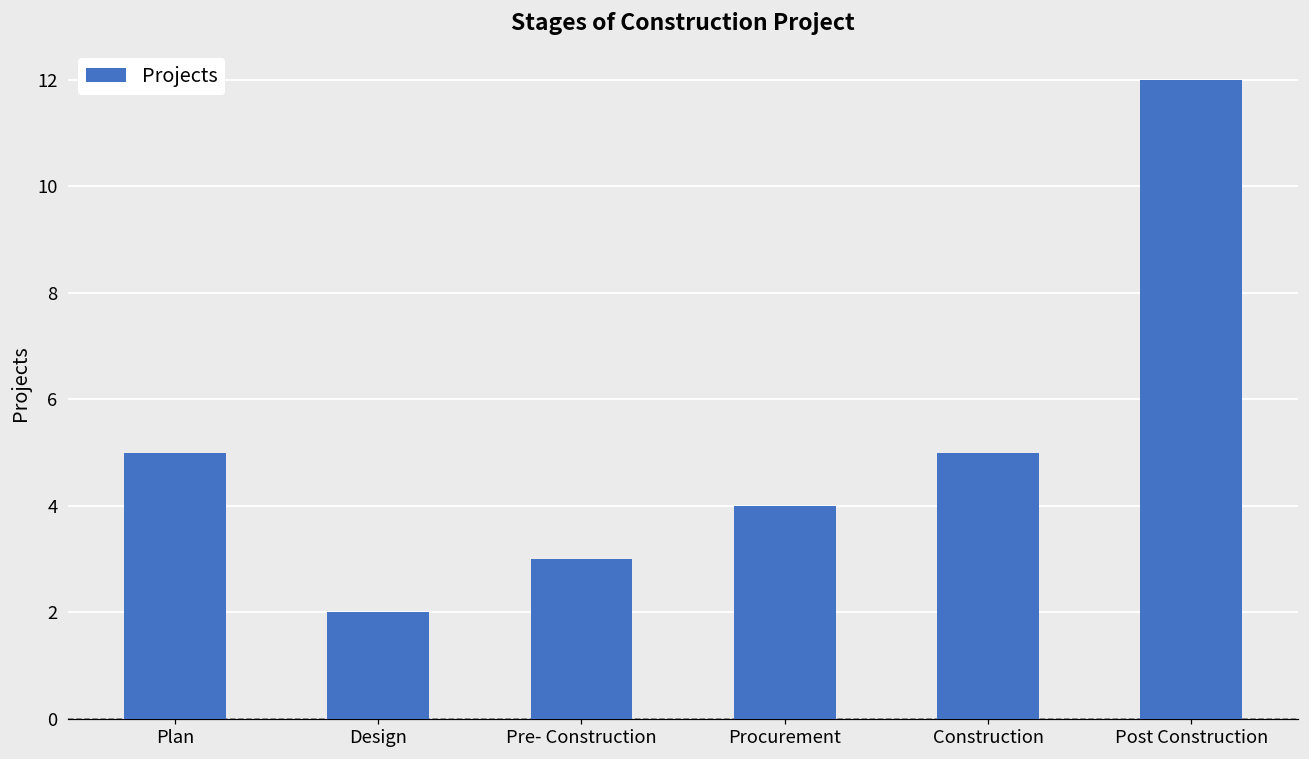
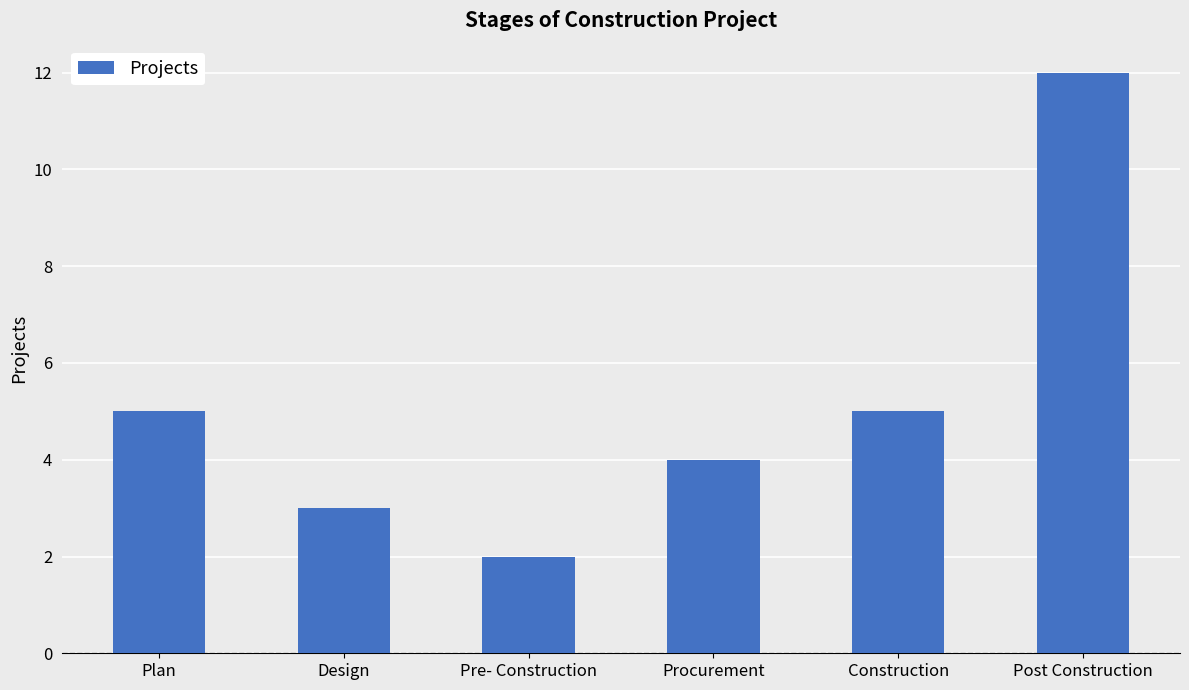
Design: 2 -> 3
Pre- Construction: 3 -> 2
